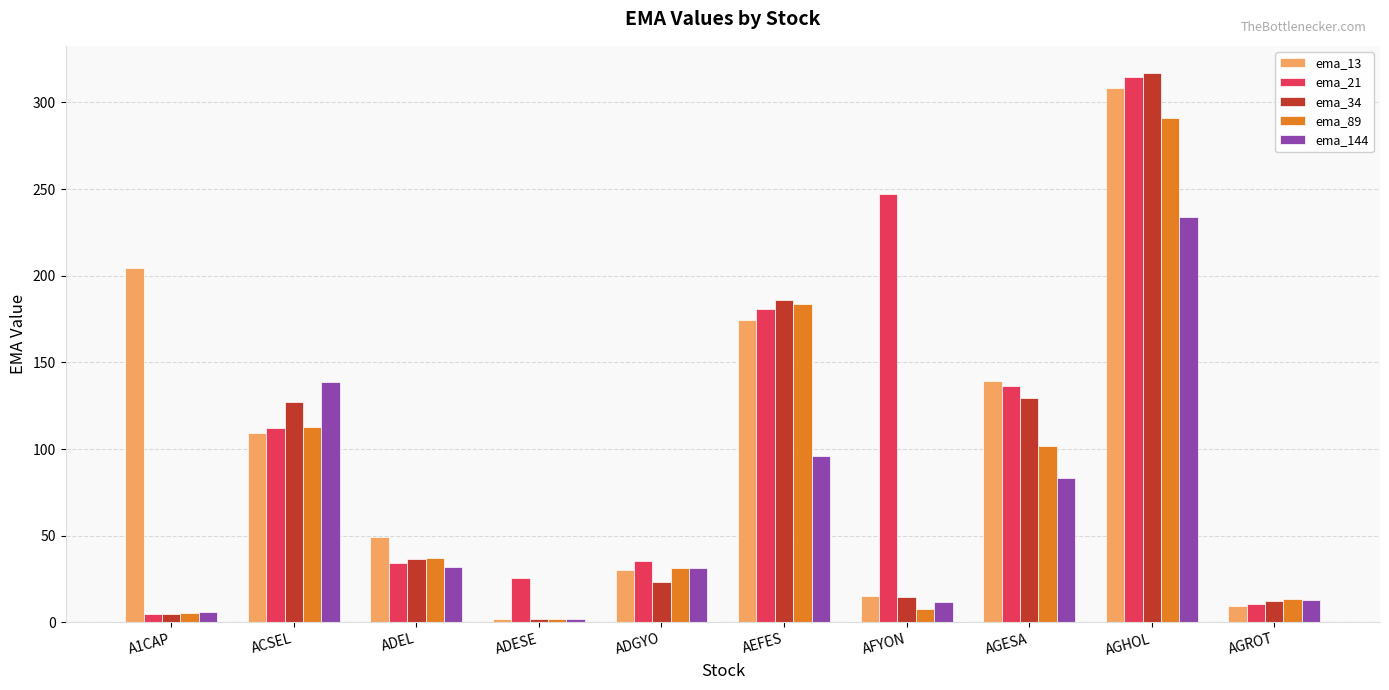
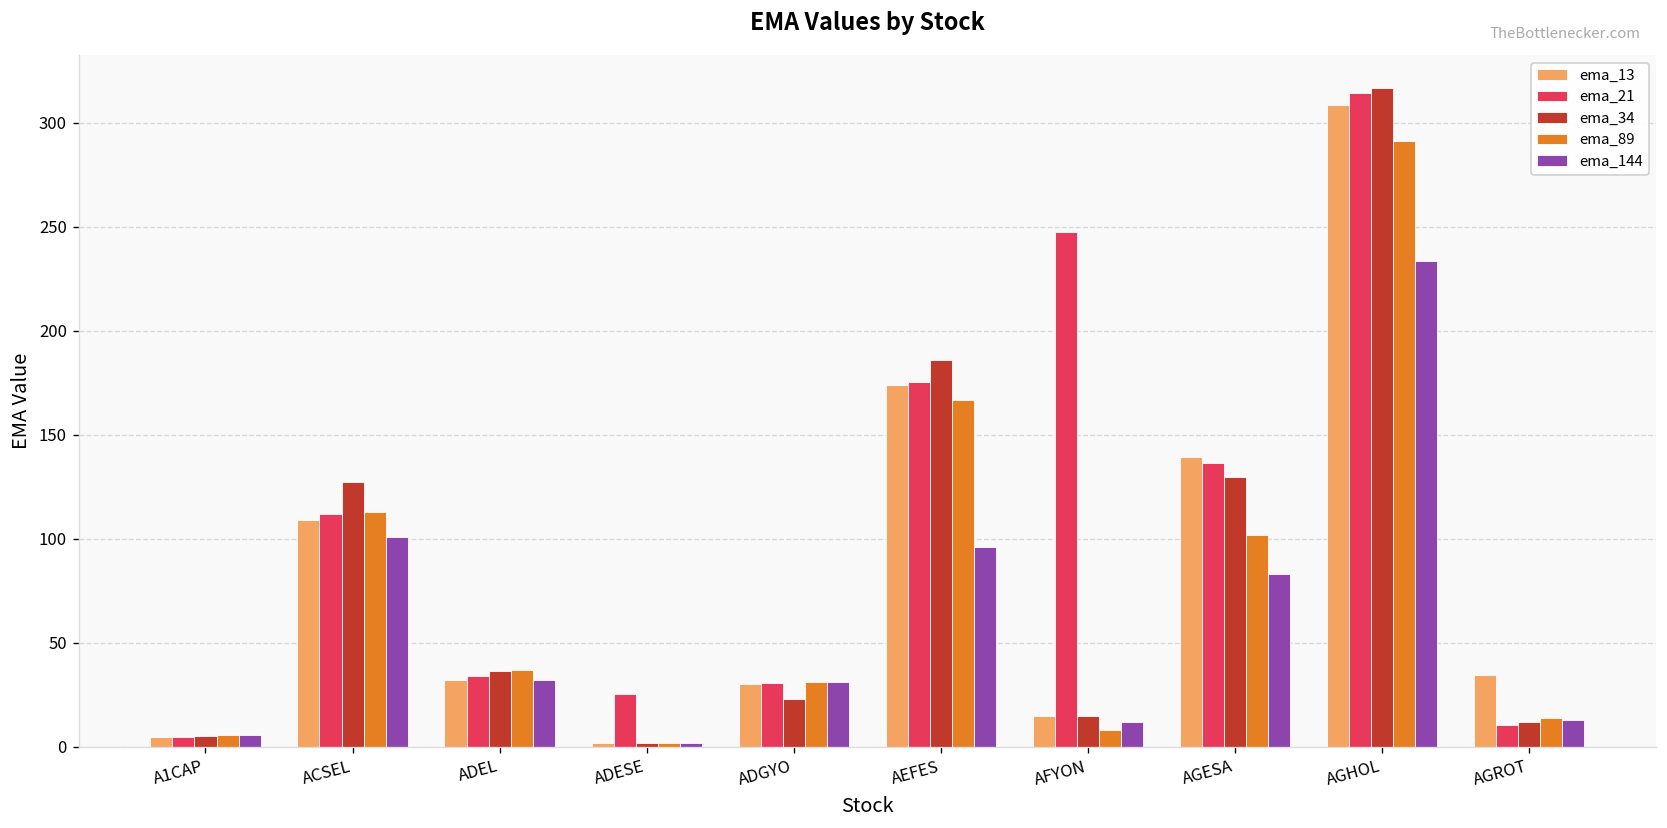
ema_13, A1CAP: 205 -> 5
ema_144, ACSEL: 139 -> 101
ema_13, ADEL: 49 -> 32
ema_21, ADGYO: 35 -> 31
ema_21, AEFES: 181 -> 175
ema_89, AEFES: 184 -> 167
ema_13, AGROT: 10 -> 34
